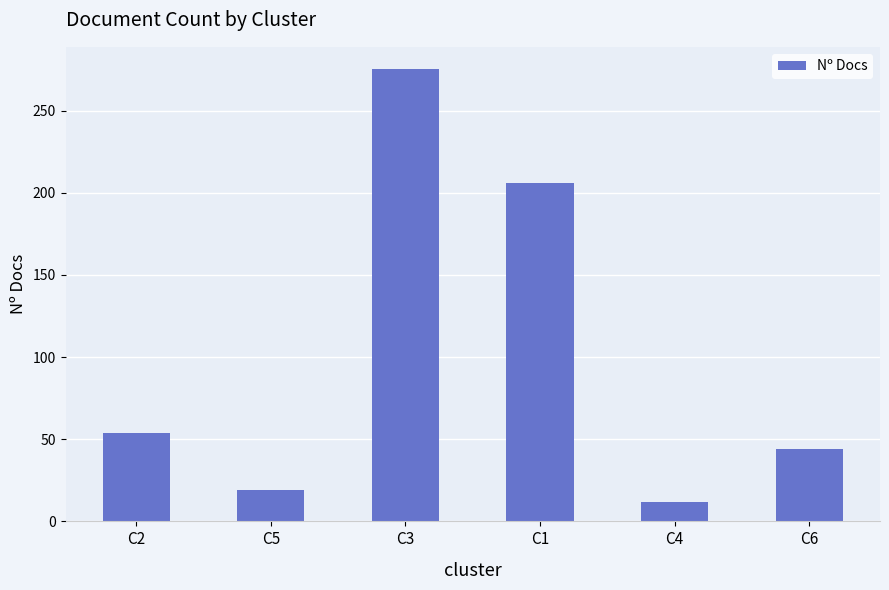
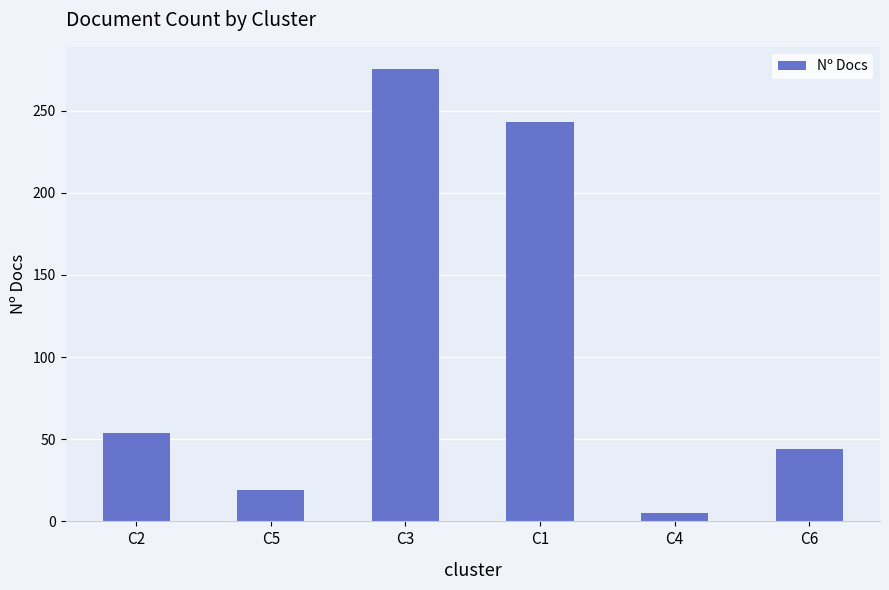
C1: 206 -> 243
C4: 12 -> 5
